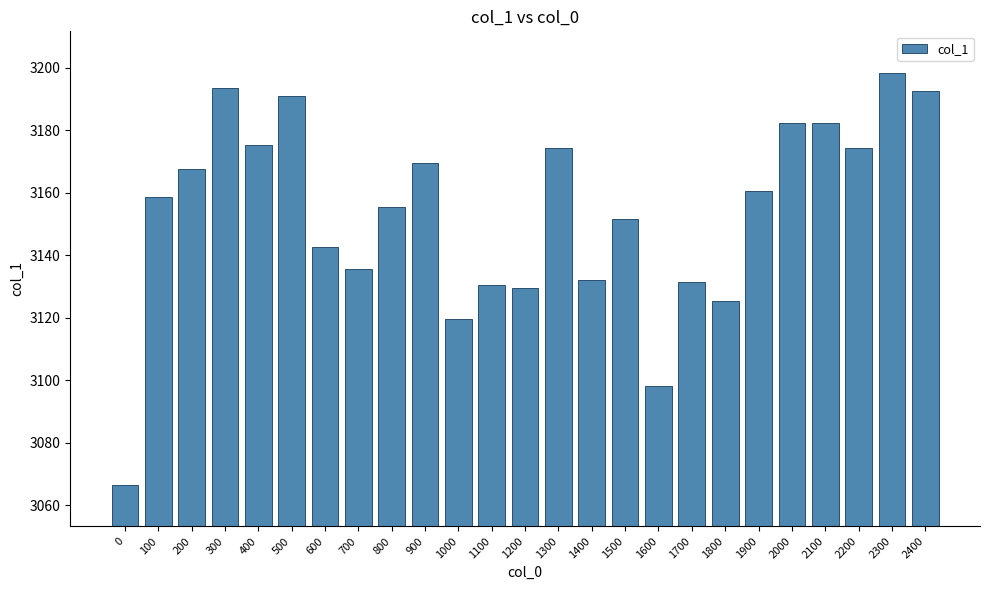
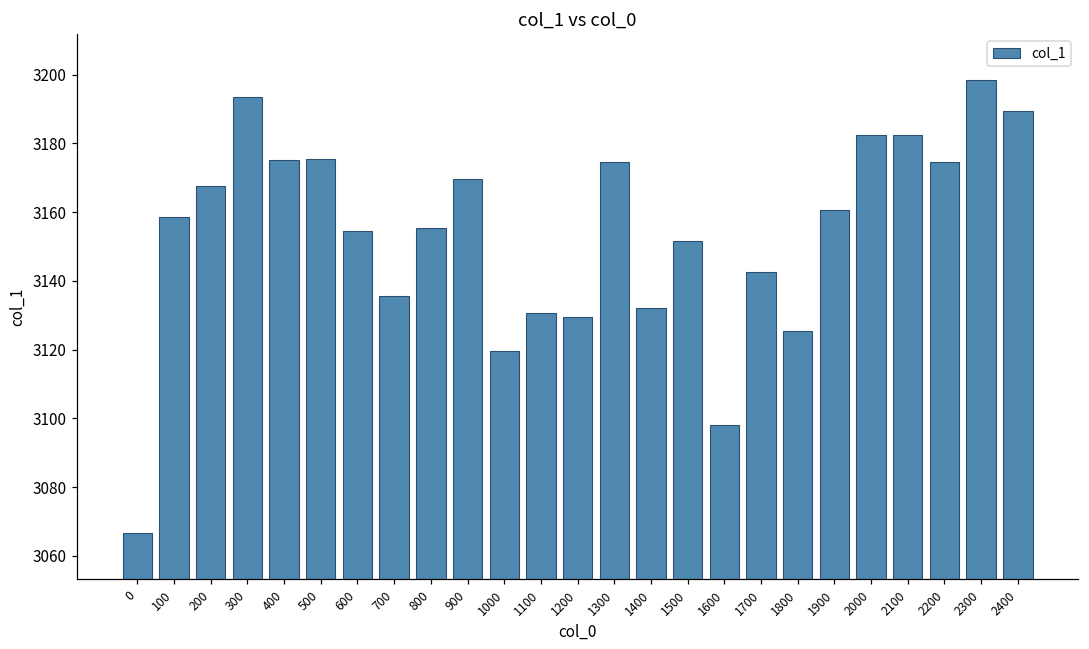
500: 3191 -> 3176
600: 3143 -> 3155
1700: 3131 -> 3143
2400: 3193 -> 3190
